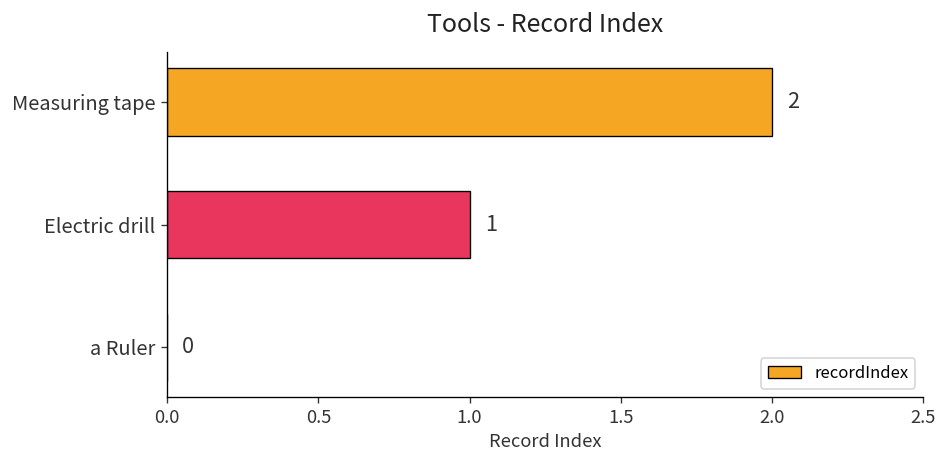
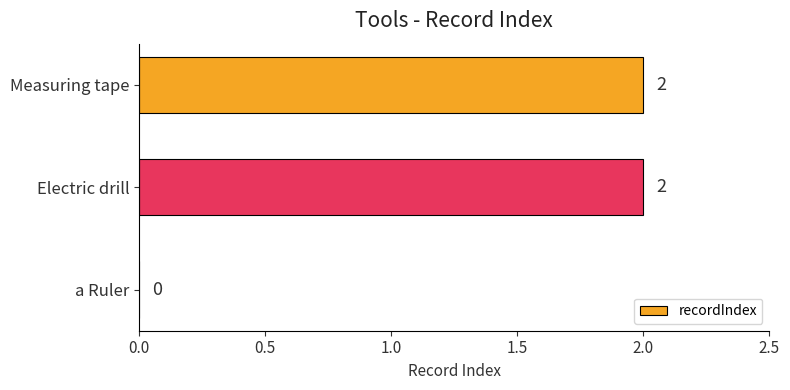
Electric drill: 1 -> 2
